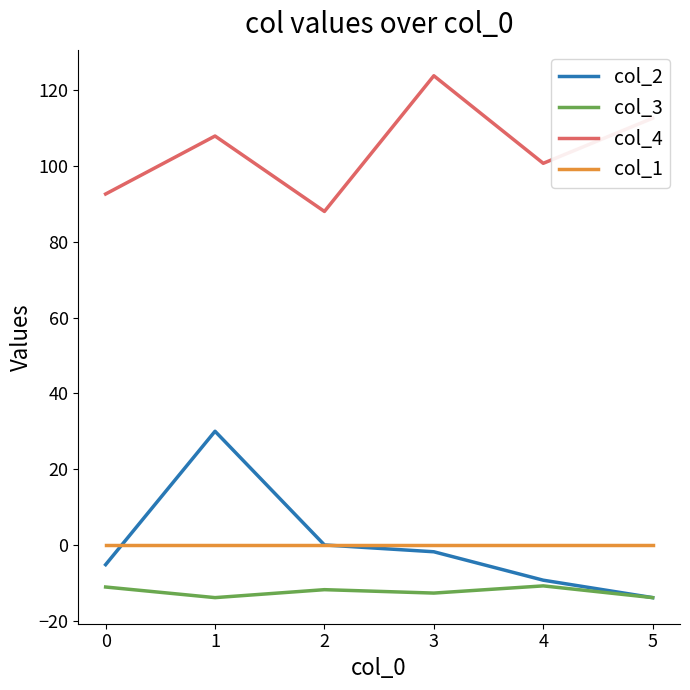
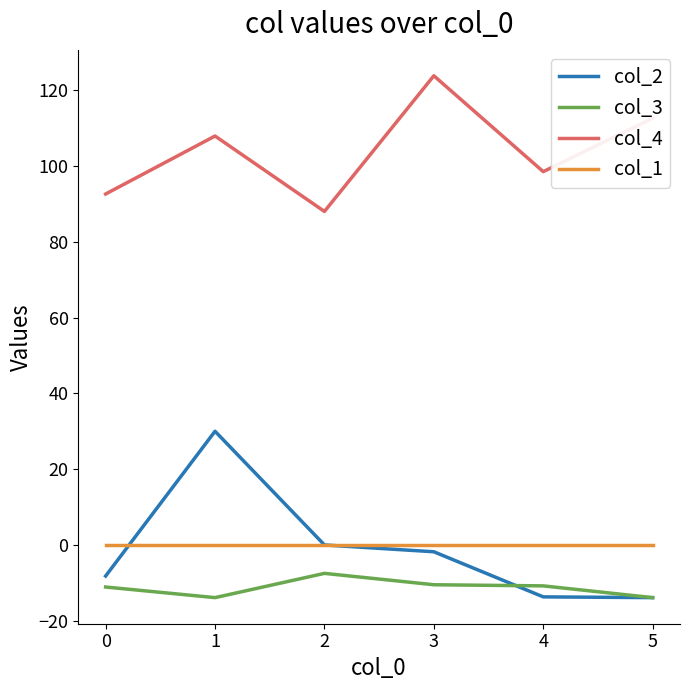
col_2, 0: -5 -> -8
col_3, 2: -12 -> -8
col_3, 3: -13 -> -11
col_2, 4: -9 -> -14
col_4, 4: 101 -> 99
